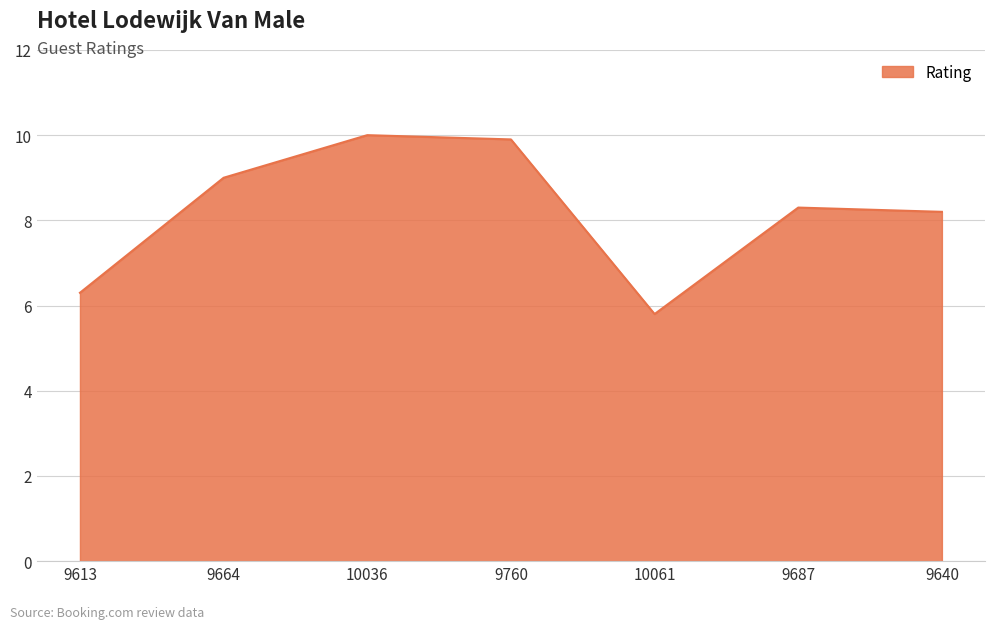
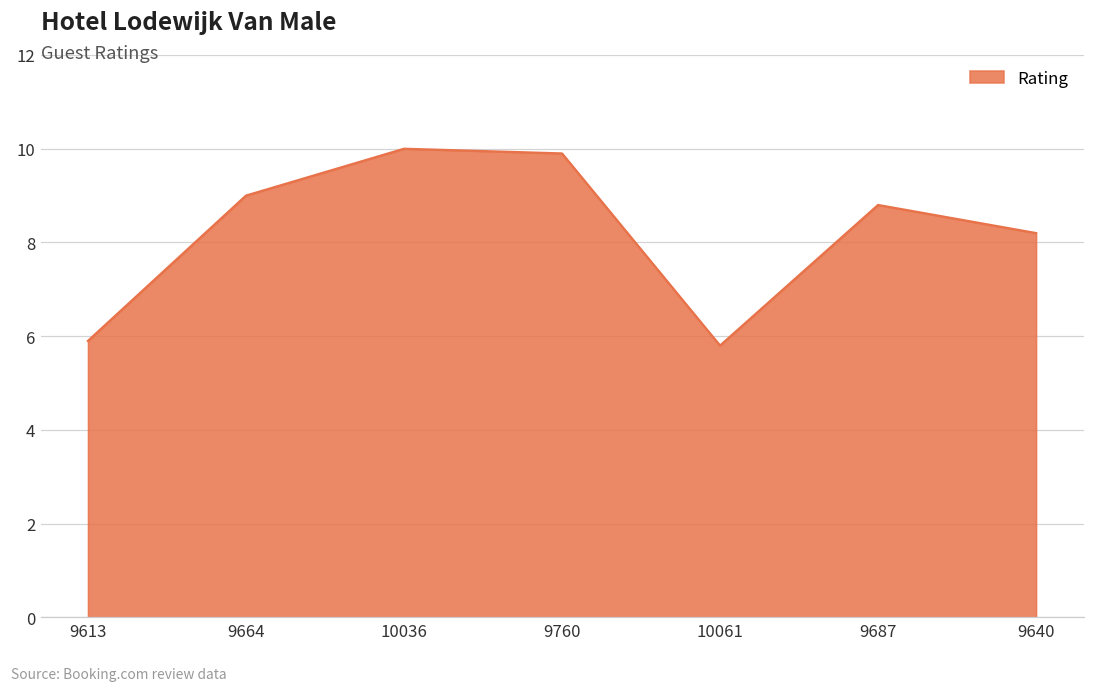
9613: 6.3 -> 5.9
9687: 8.3 -> 8.8
